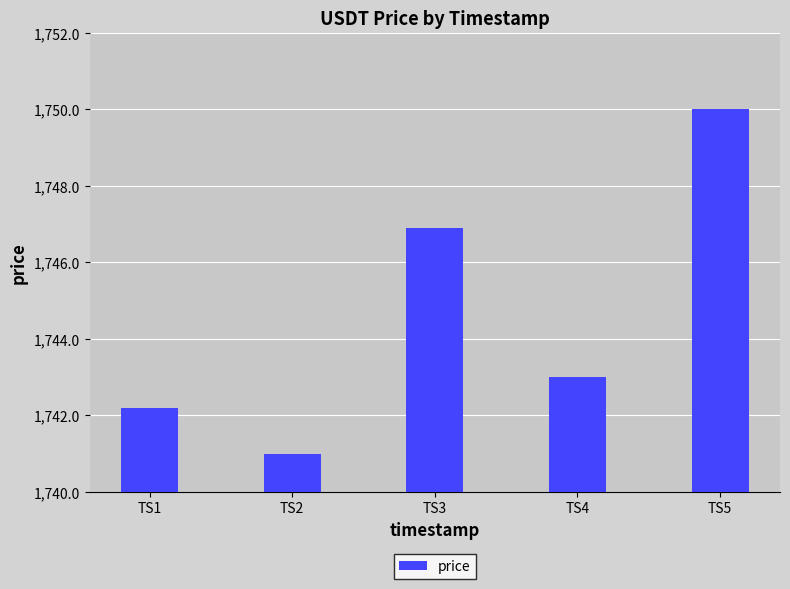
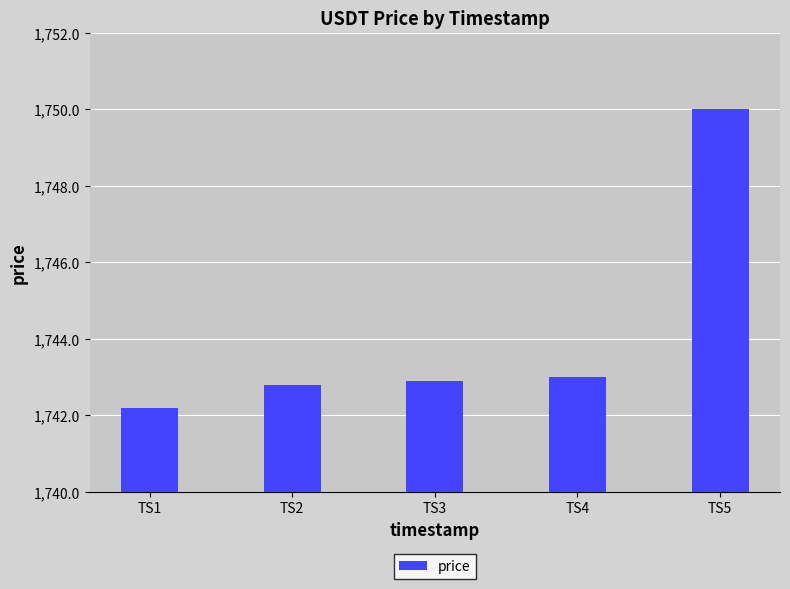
TS2: 1,741.0 -> 1,742.8
TS3: 1,746.9 -> 1,742.9
